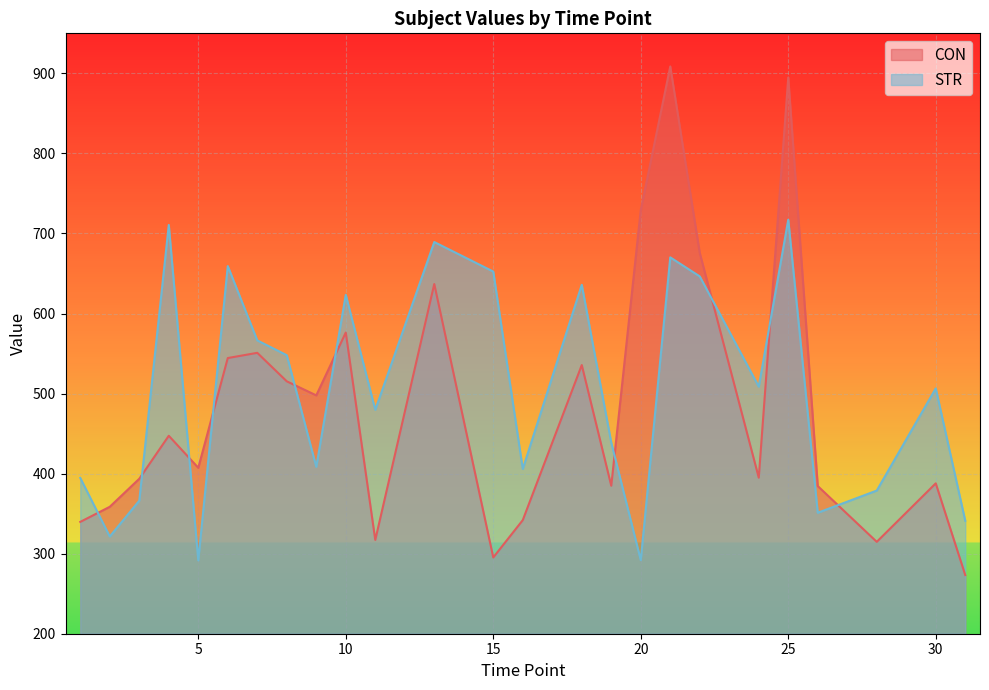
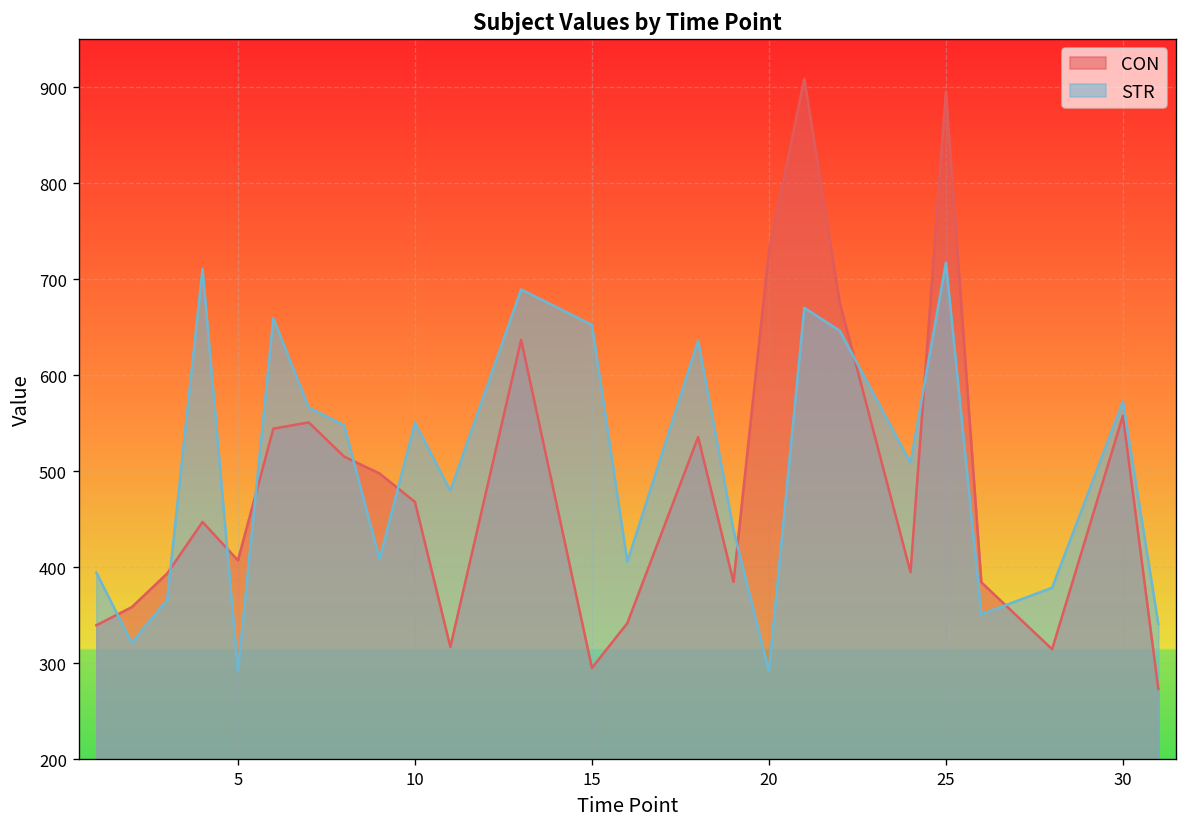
CON, 10: 580 -> 470
STR, 10: 620 -> 550
CON, 30: 390 -> 560
STR, 30: 510 -> 570
